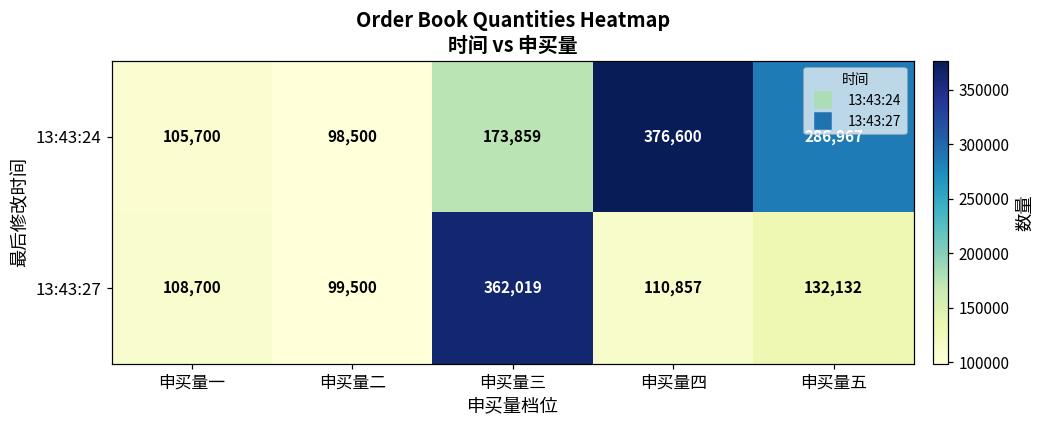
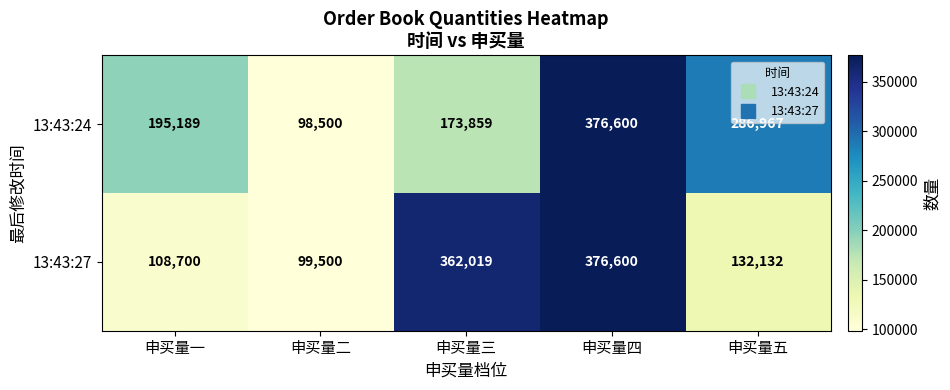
13:43:24, 申买量一: 105,700 -> 195,189
13:43:27, 申买量四: 110,857 -> 376,600
